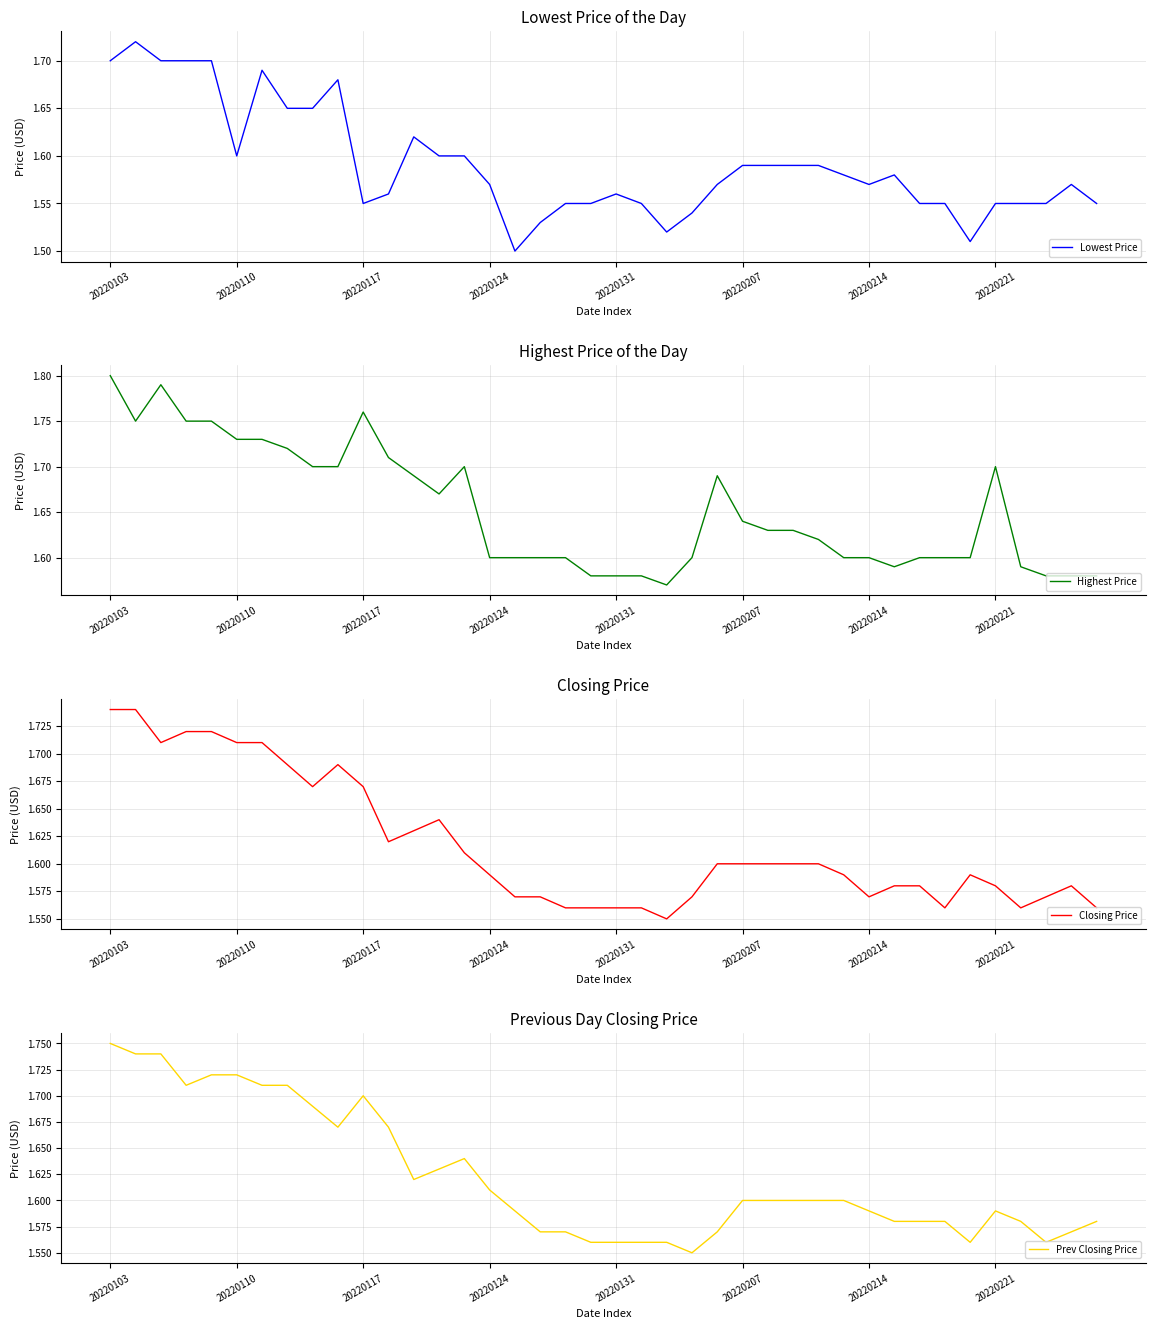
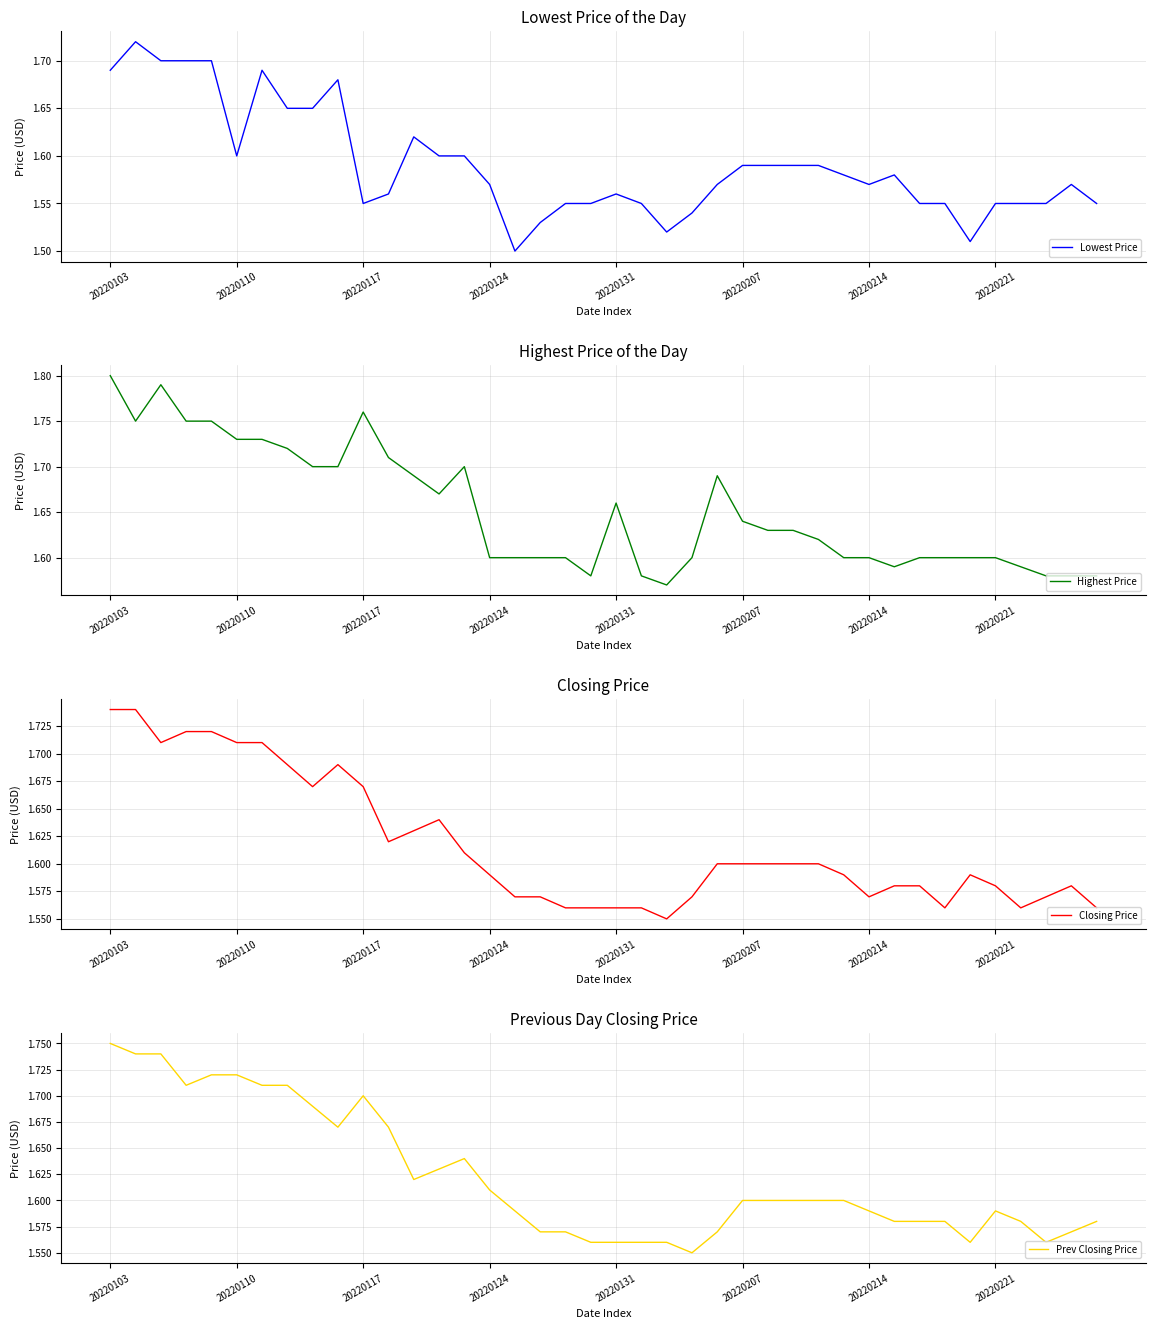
Lowest Price of the Day, 20220103: 1.70 -> 1.69
Highest Price of the Day, 20220131: 1.58 -> 1.66
Highest Price of the Day, 20220221: 1.7 -> 1.6
